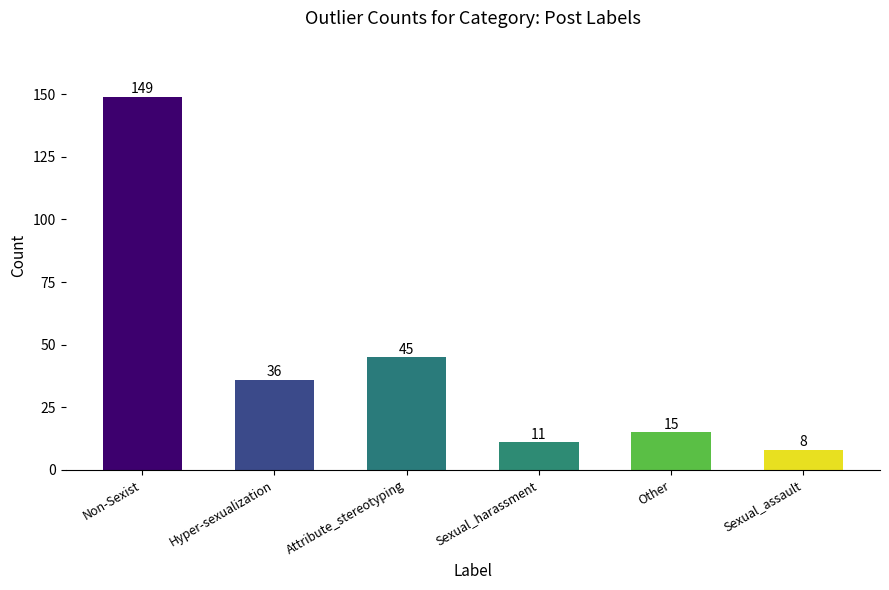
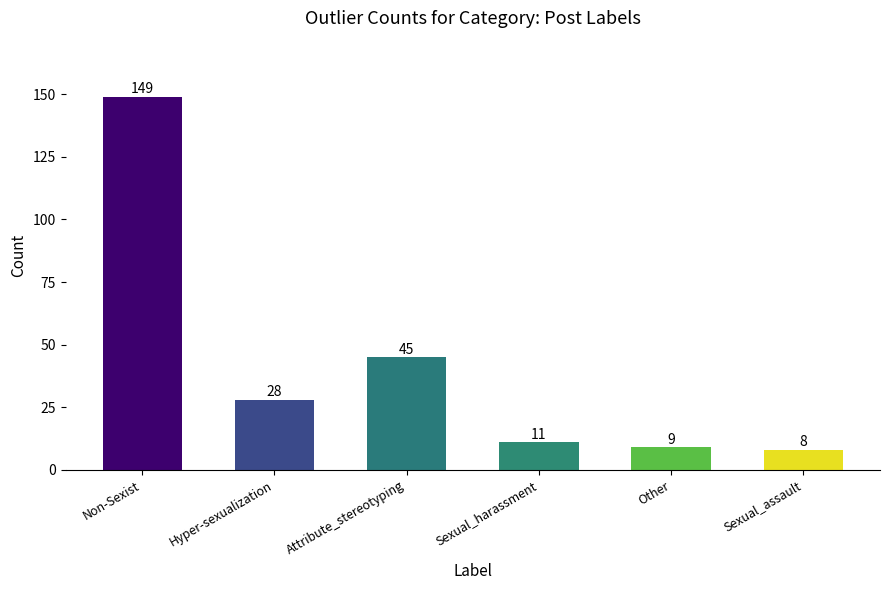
Hyper-sexualization: 36 -> 28
Other: 15 -> 9
